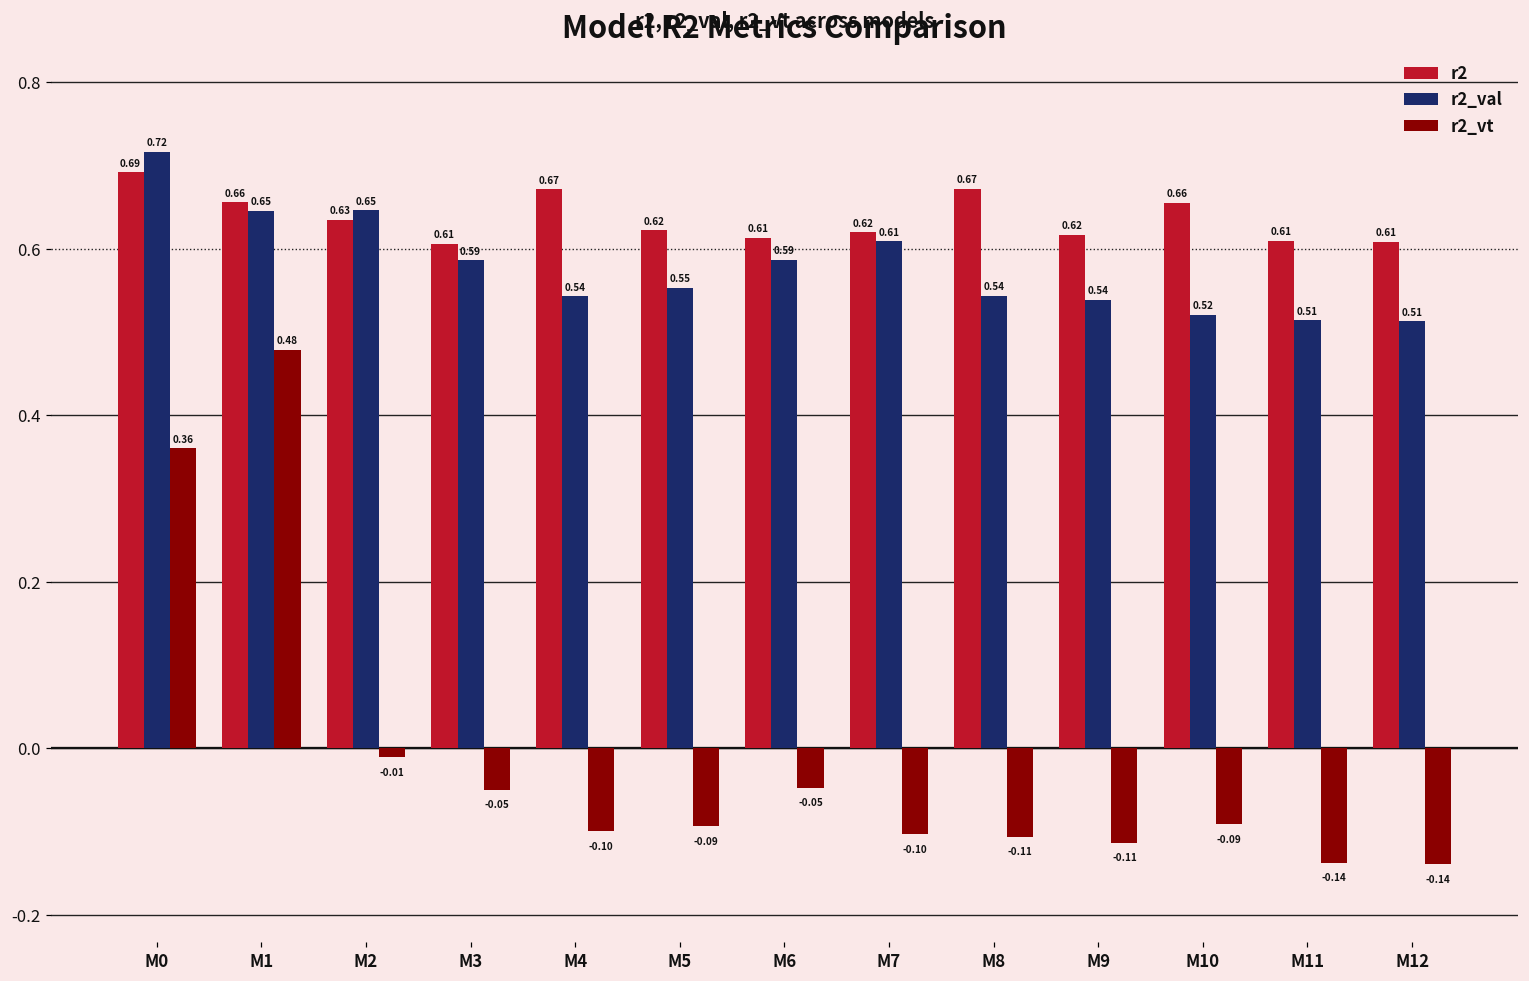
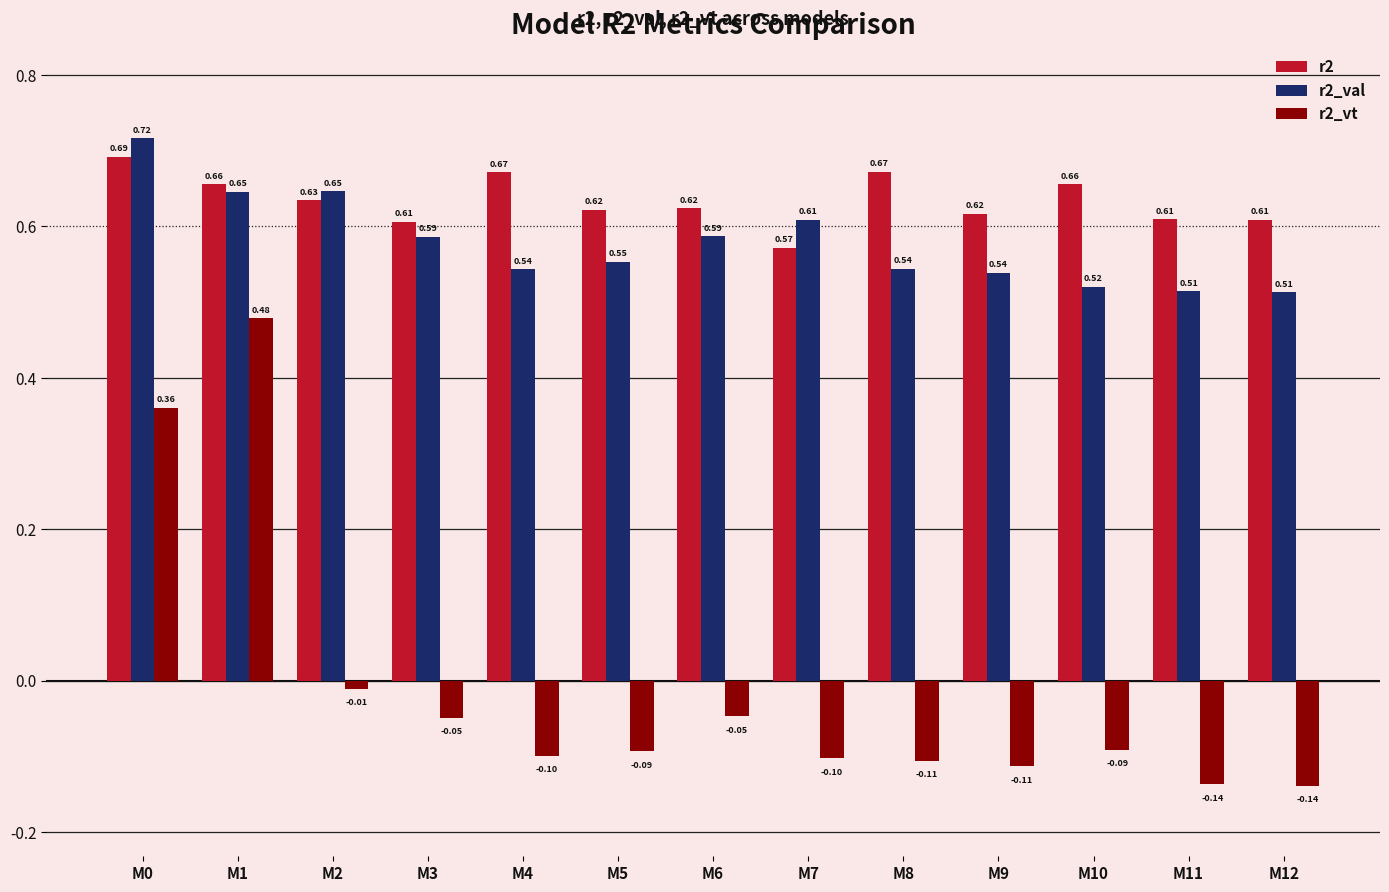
r2, M6: 0.61 -> 0.62
r2, M7: 0.62 -> 0.57
